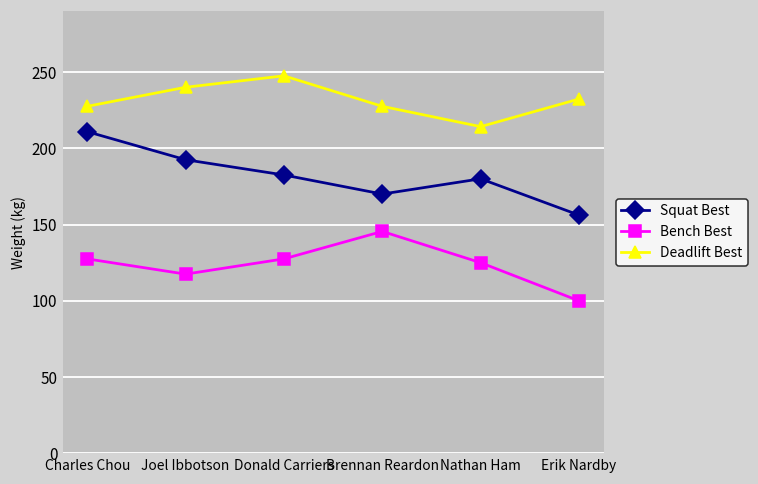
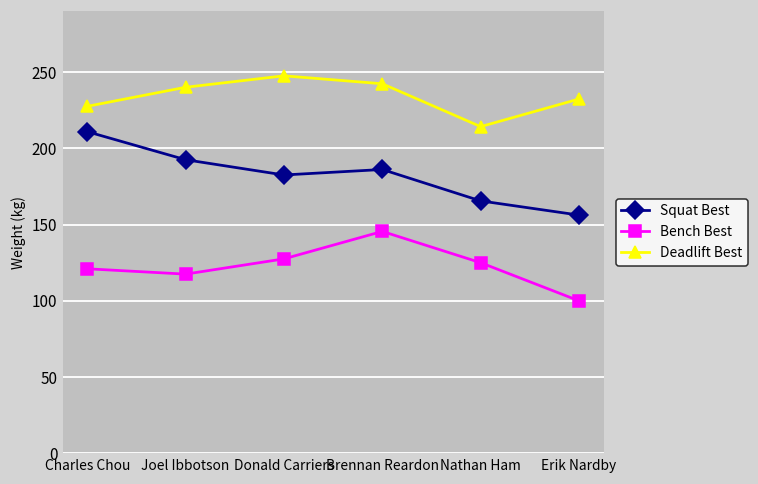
Bench Best, Charles Chou: 128 -> 121
Squat Best, Brennan Reardon: 170 -> 186
Deadlift Best, Brennan Reardon: 228 -> 242
Squat Best, Nathan Ham: 180 -> 166
